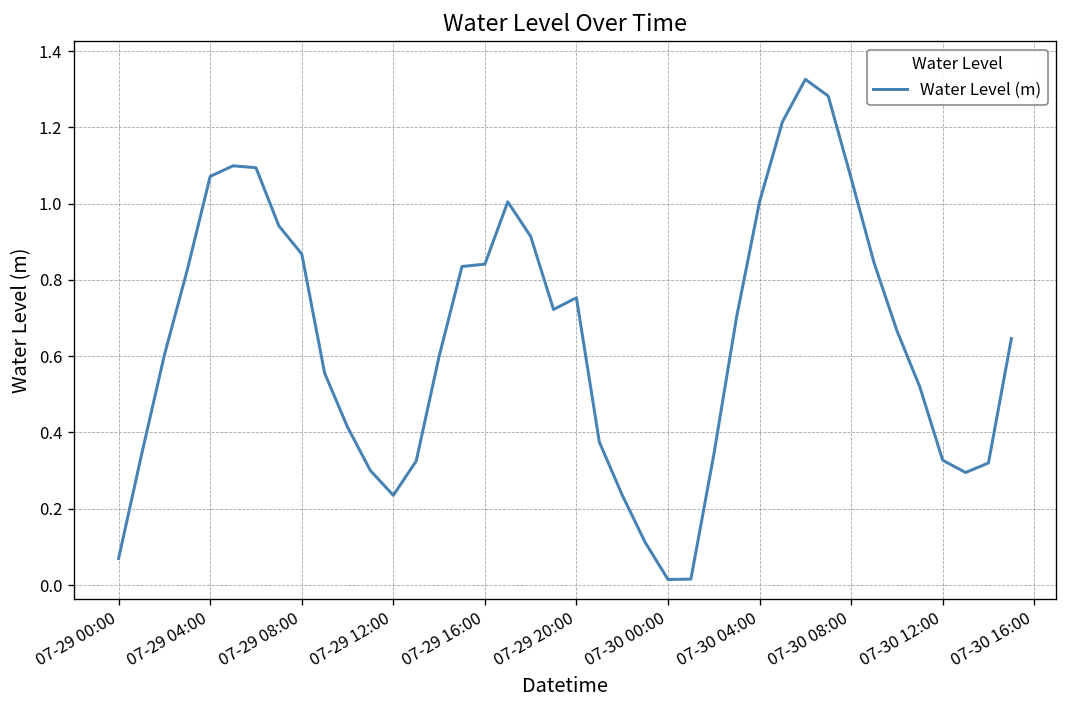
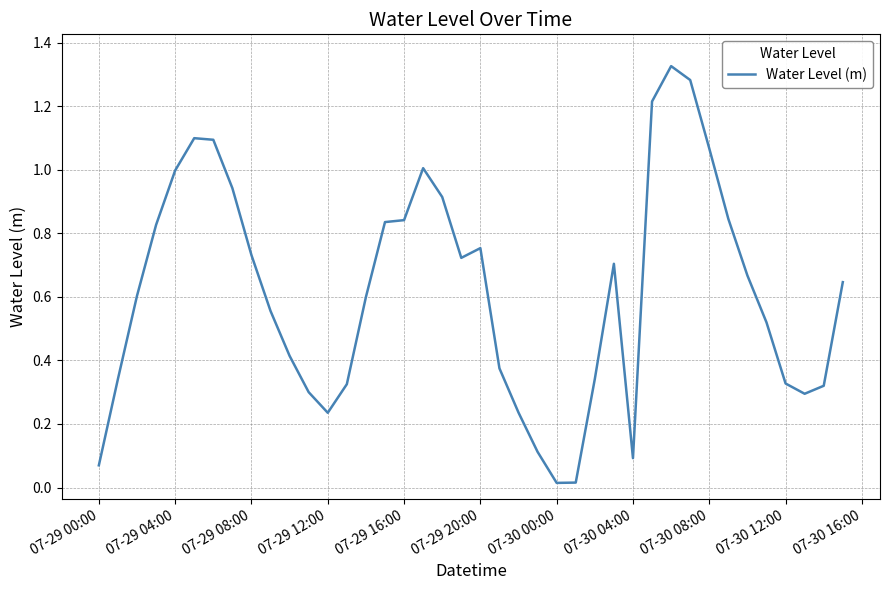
07-29 04:00: 1.07 -> 1.00
07-29 08:00: 0.87 -> 0.73
07-30 04:00: 1.00 -> 0.09
